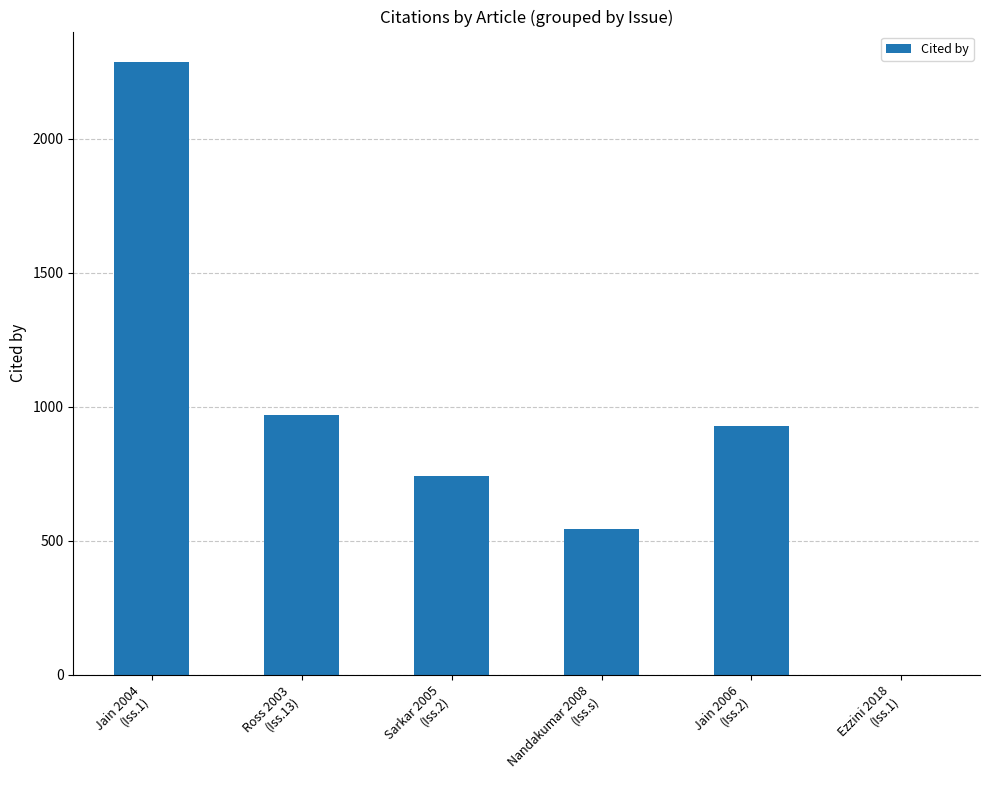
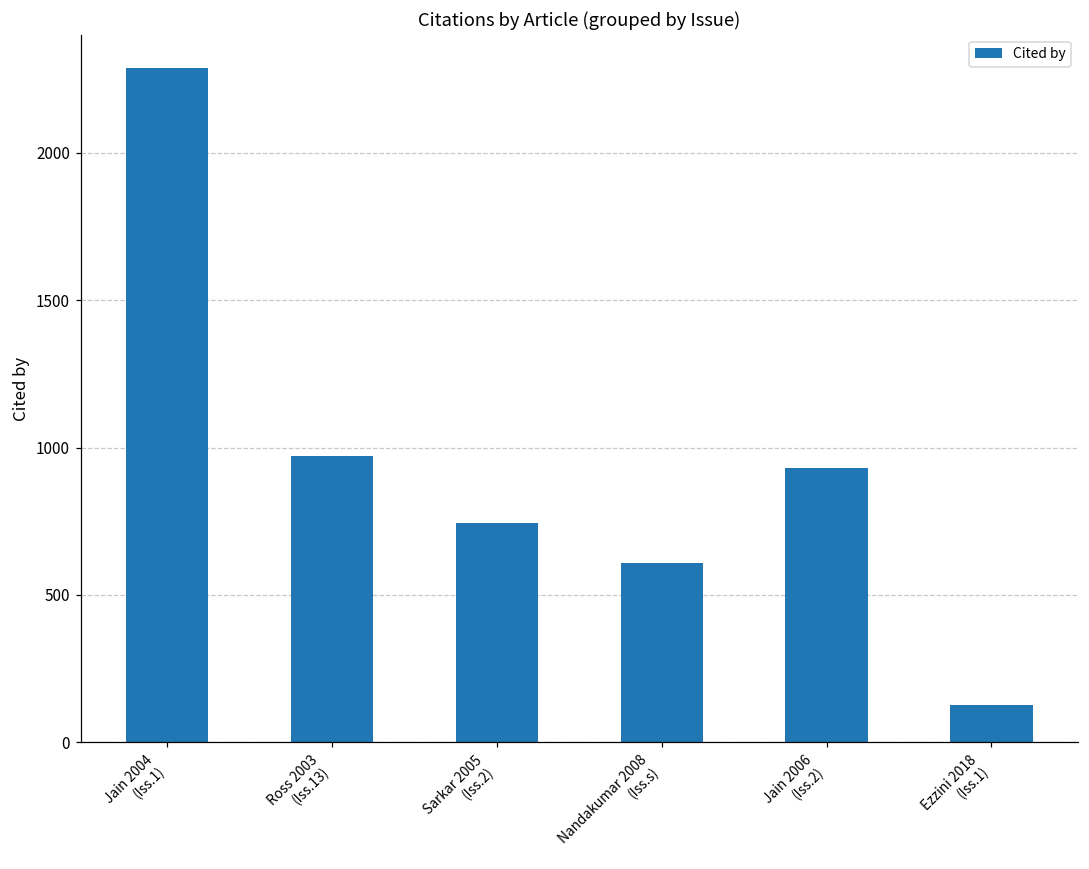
Nandakumar 2008 (Iss.s): 540 -> 610
Ezzini 2018 (Iss.1): 0 -> 130
